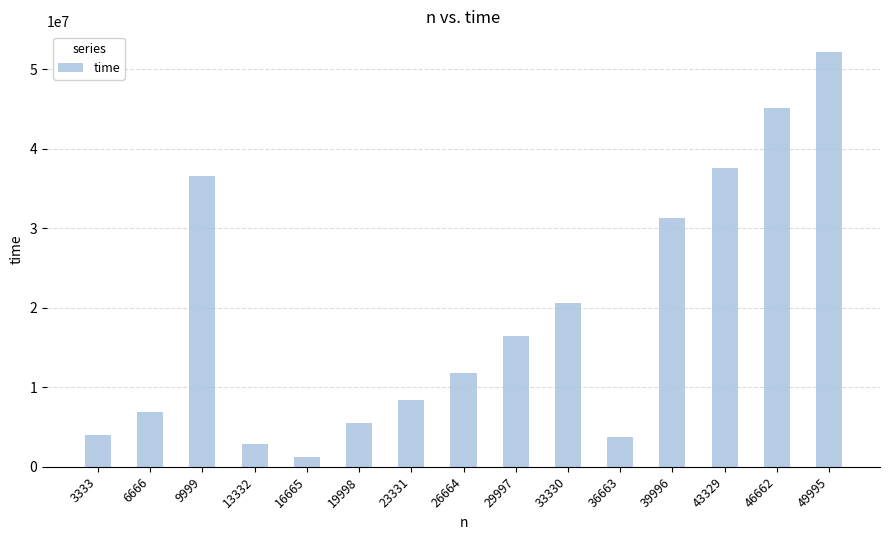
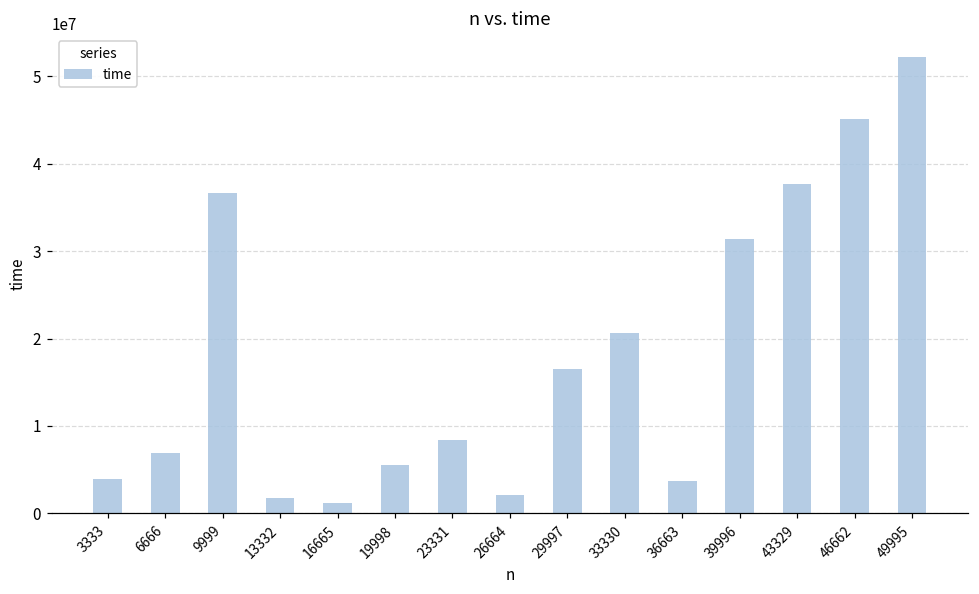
13332: 3000000 -> 2000000
26664: 12000000 -> 2000000
